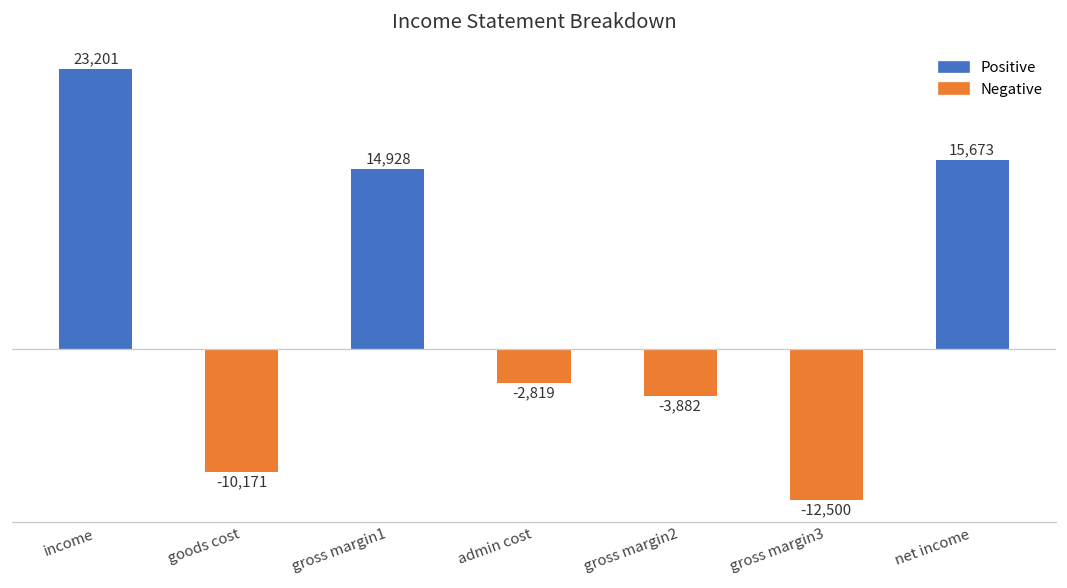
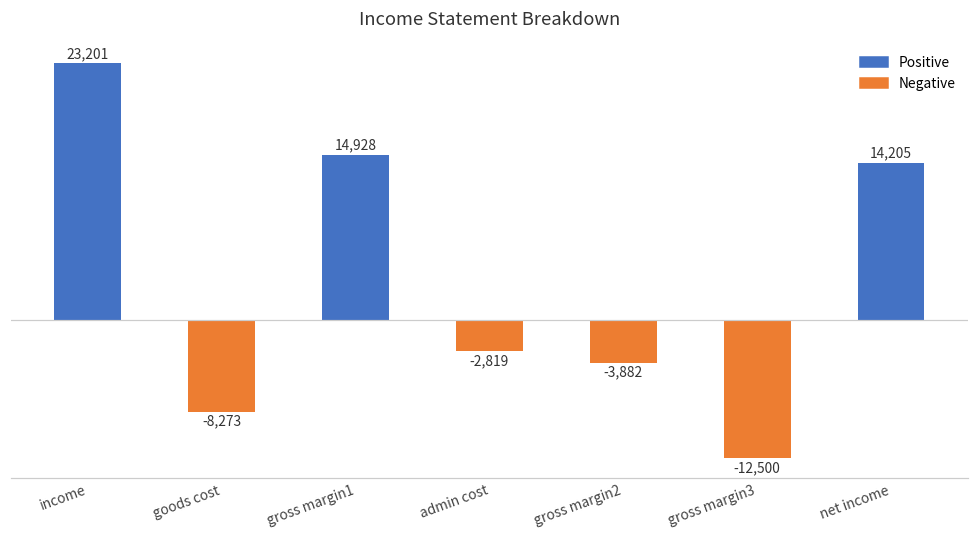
goods cost: -10,171 -> -8,273
net income: 15,673 -> 14,205
